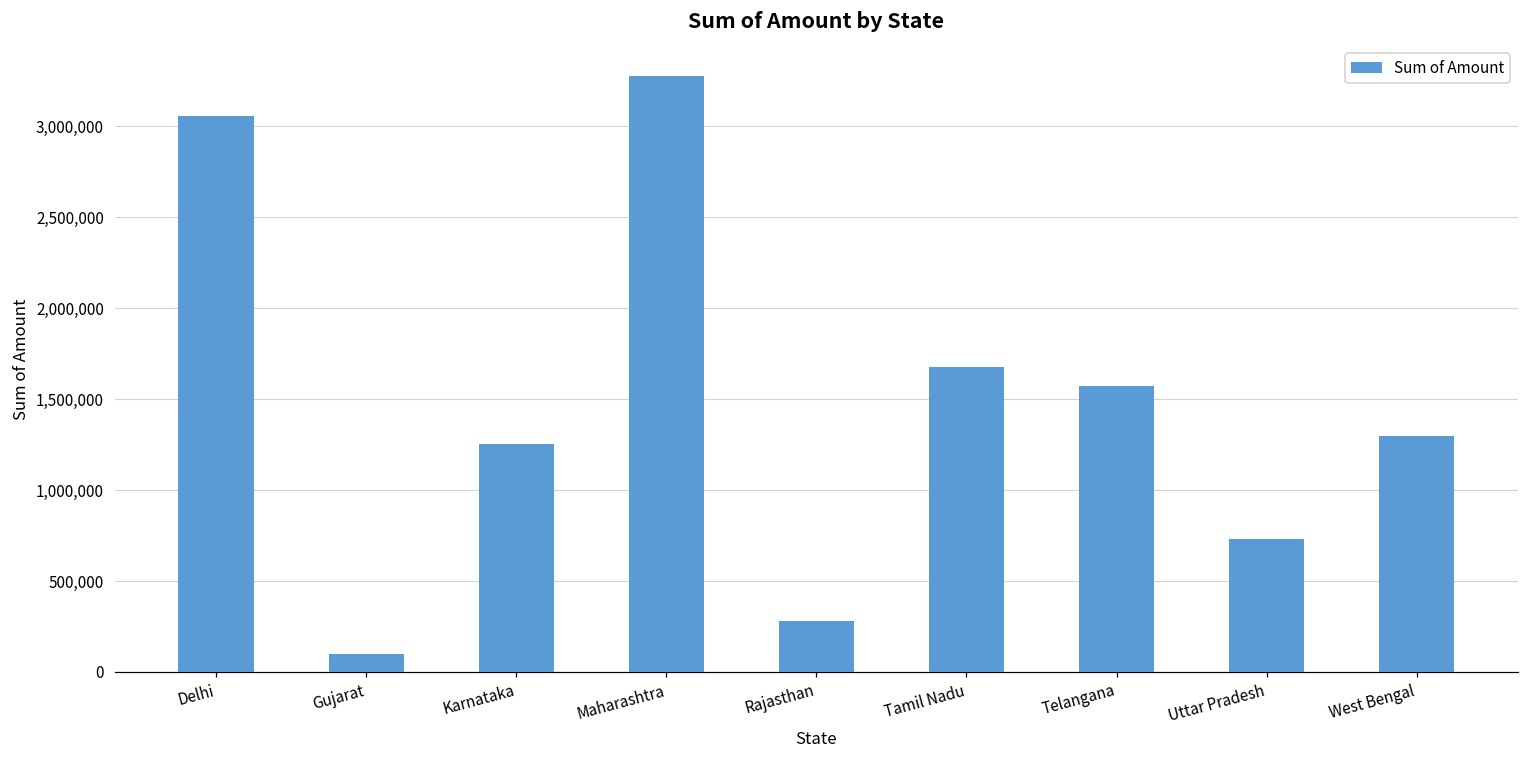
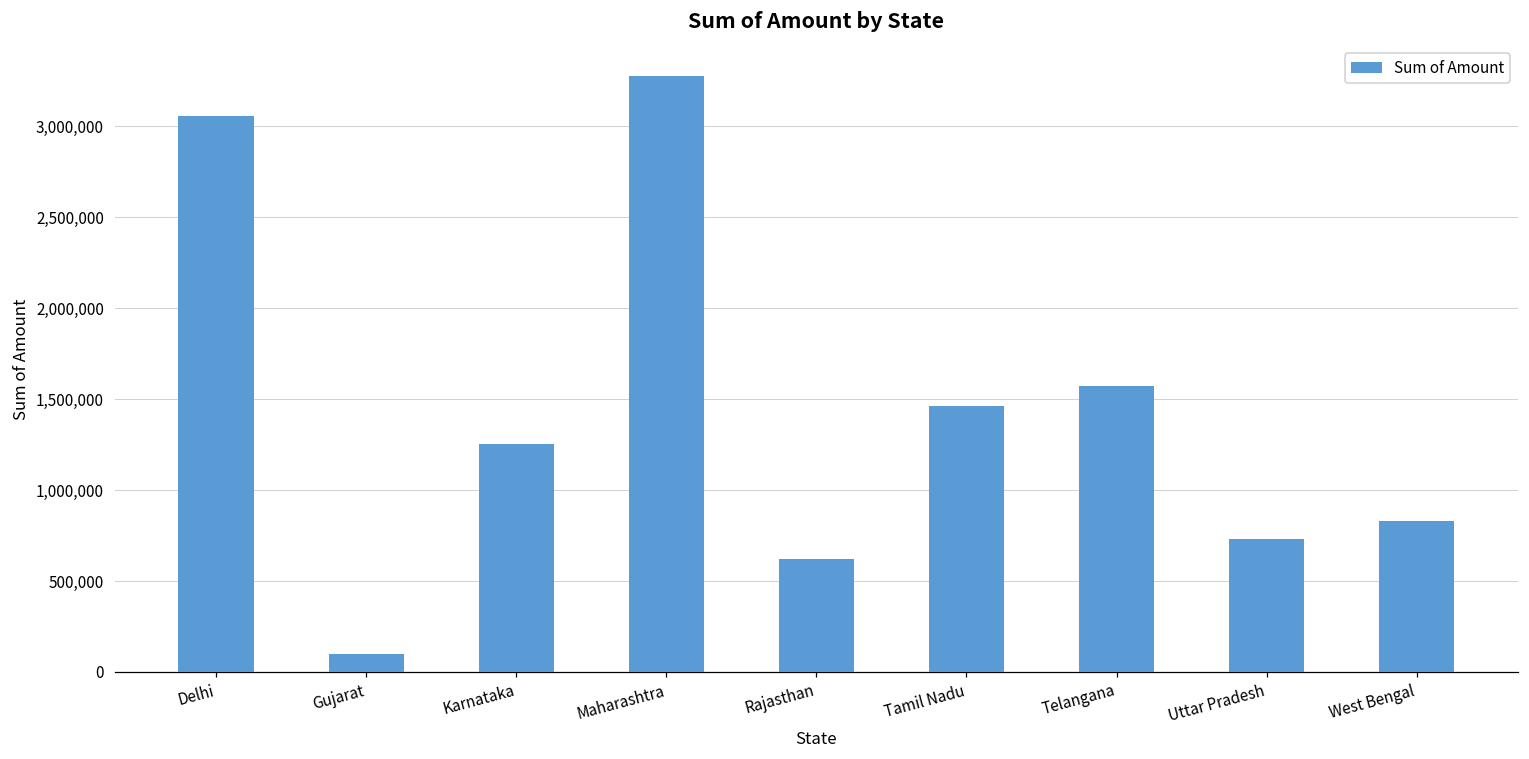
Rajasthan: 280,000 -> 620,000
Tamil Nadu: 1,680,000 -> 1,460,000
West Bengal: 1,300,000 -> 830,000
